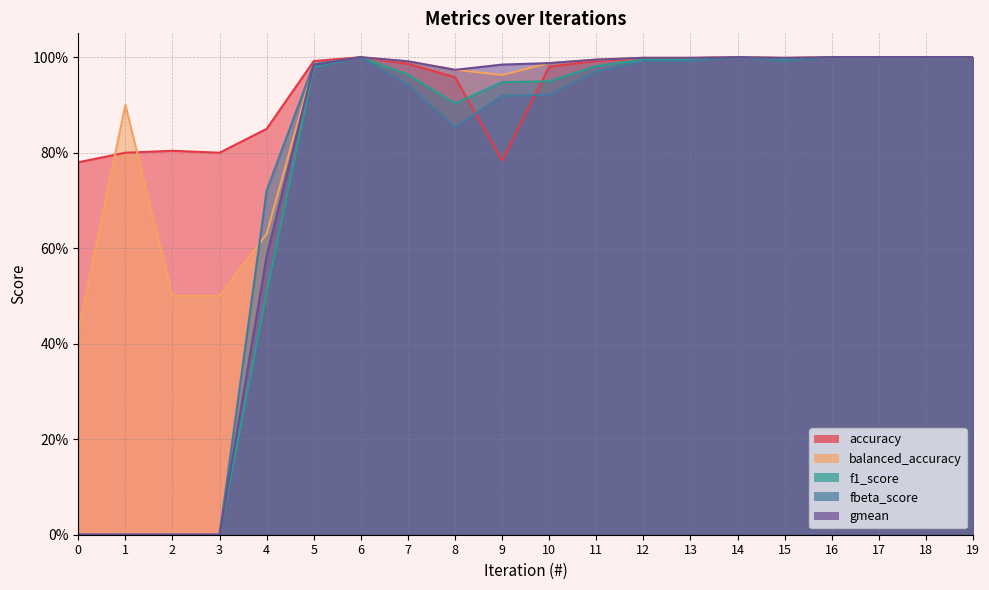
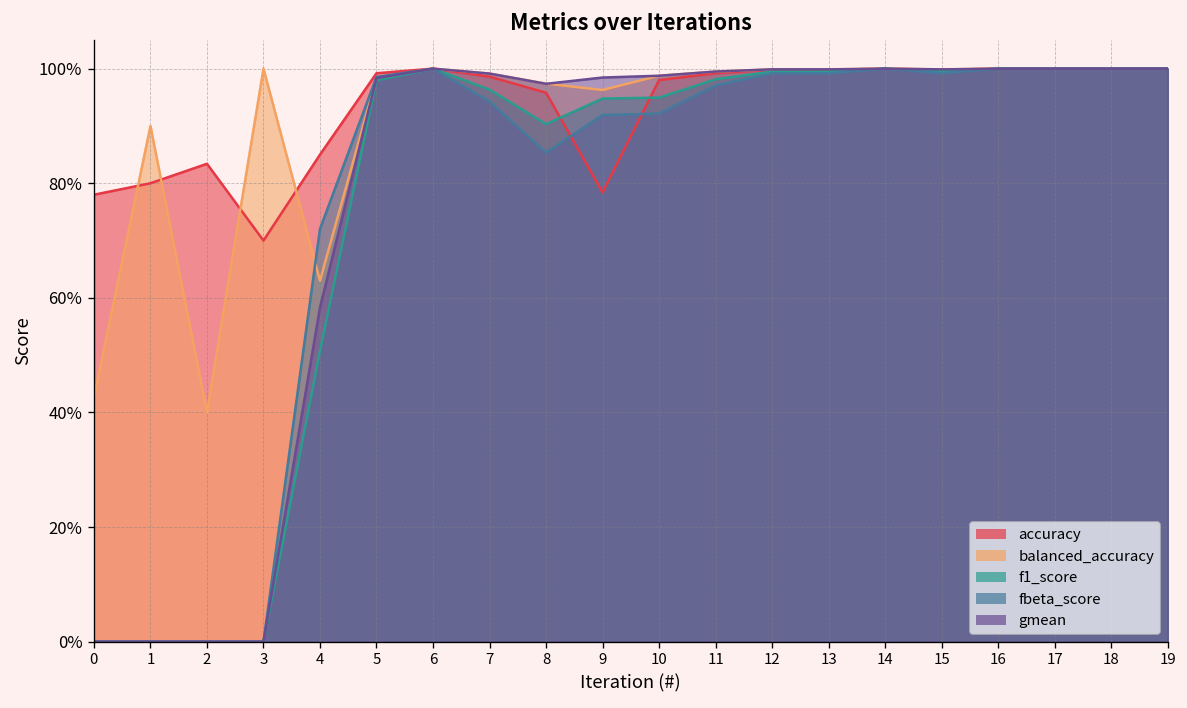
accuracy, 2: 80% -> 83%
balanced_accuracy, 2: 50% -> 40%
accuracy, 3: 80% -> 70%
balanced_accuracy, 3: 50% -> 100%
